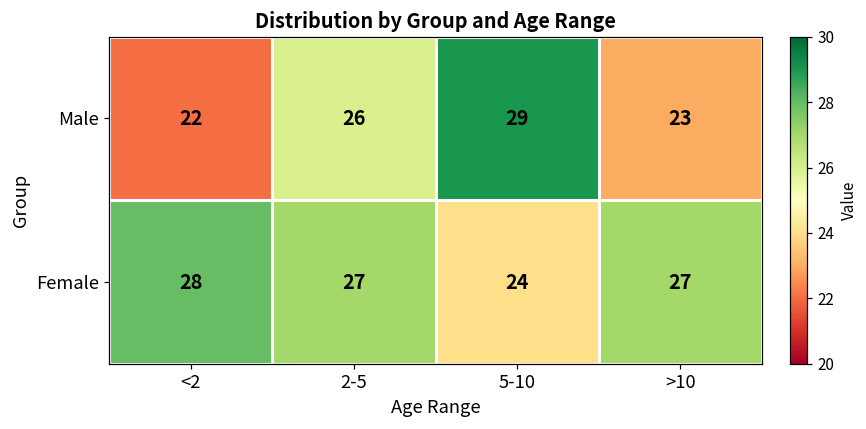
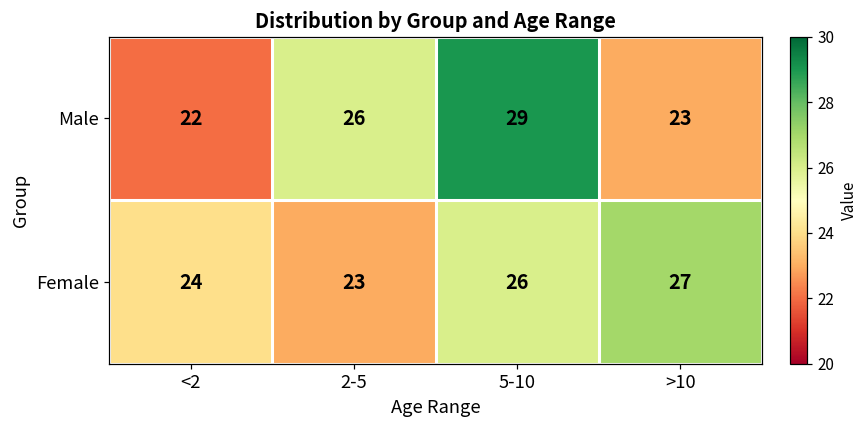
Female, <2: 28 -> 24
Female, 2-5: 27 -> 23
Female, 5-10: 24 -> 26
